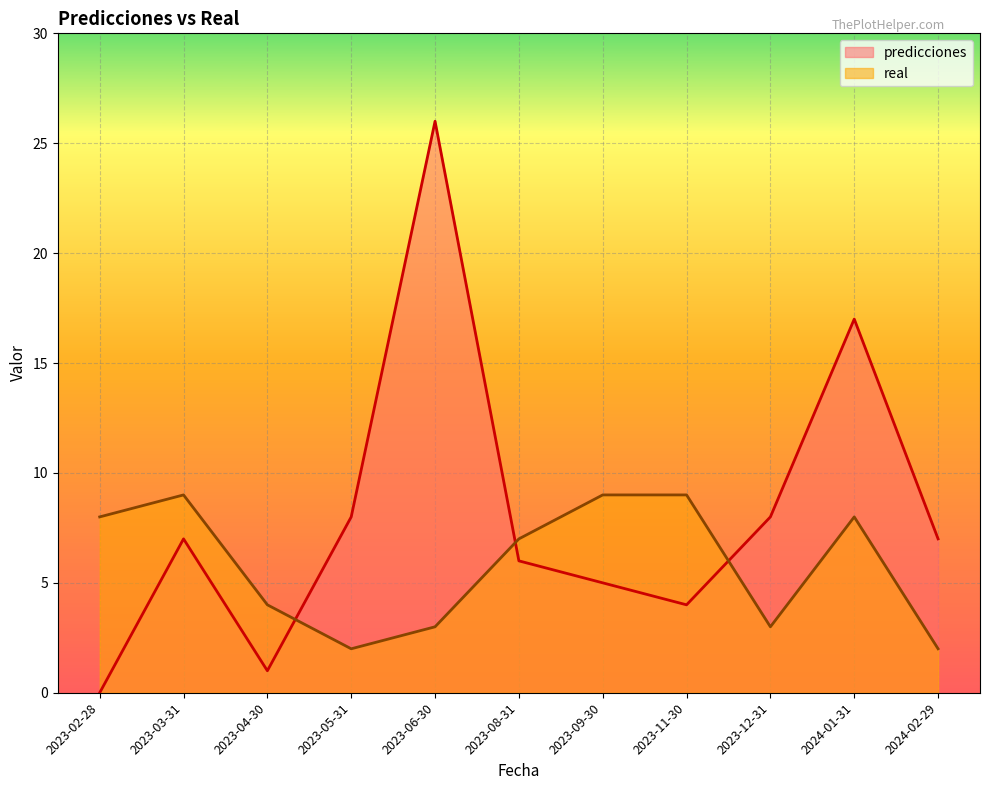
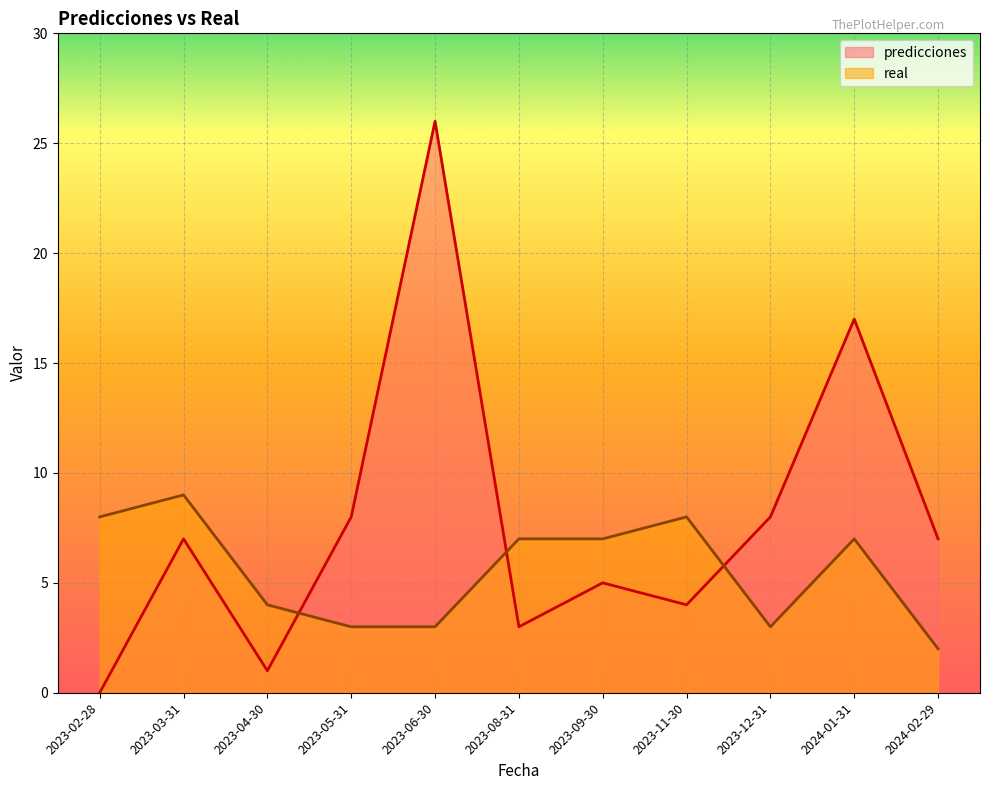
real, 2023-05-31: 2 -> 3
predicciones, 2023-08-31: 6 -> 3
real, 2023-09-30: 9 -> 7
real, 2023-11-30: 9 -> 8
real, 2024-01-31: 8 -> 7
